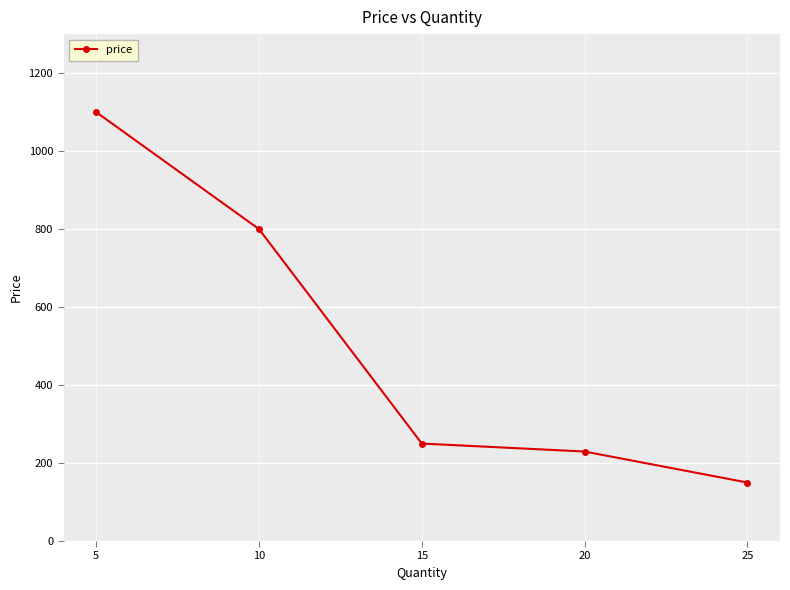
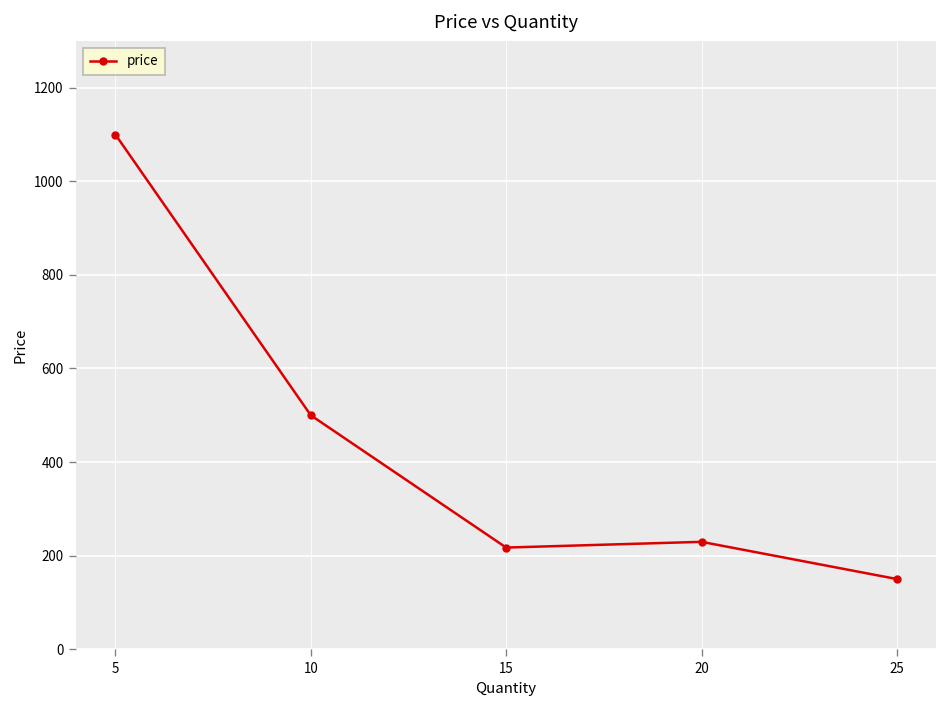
10: 800 -> 500
15: 250 -> 220
